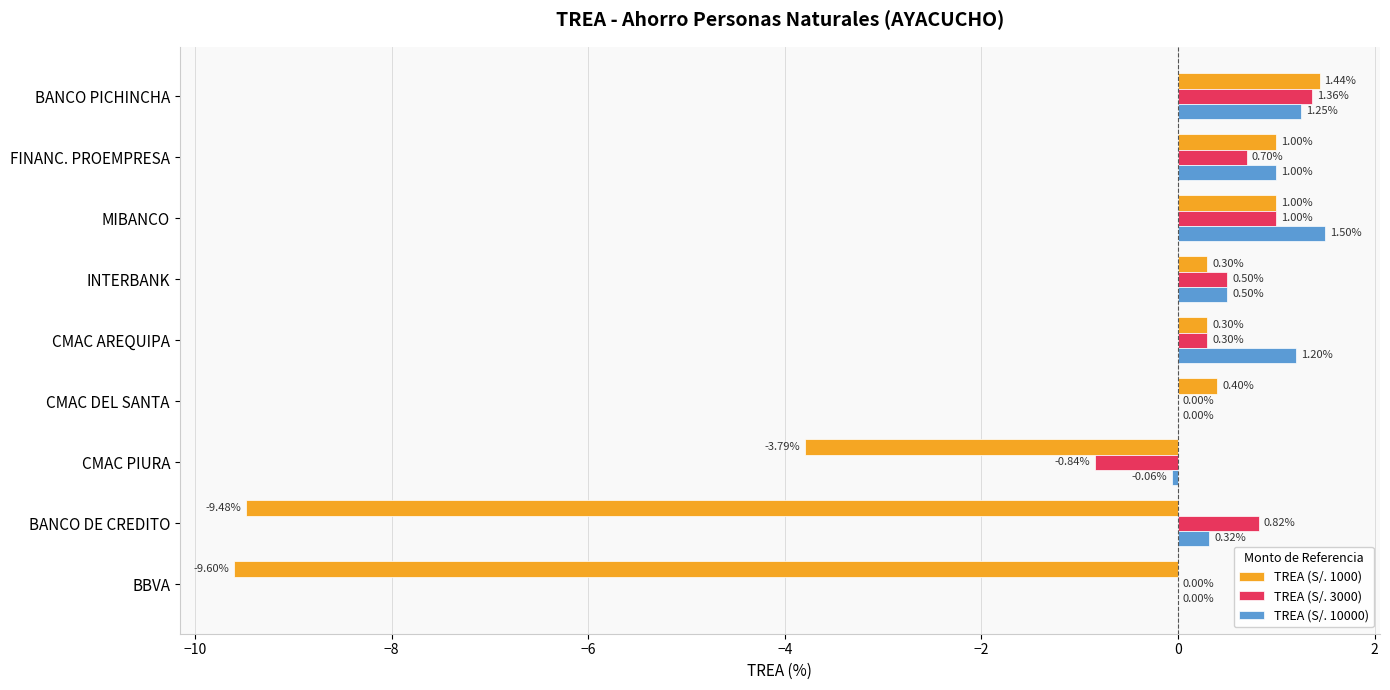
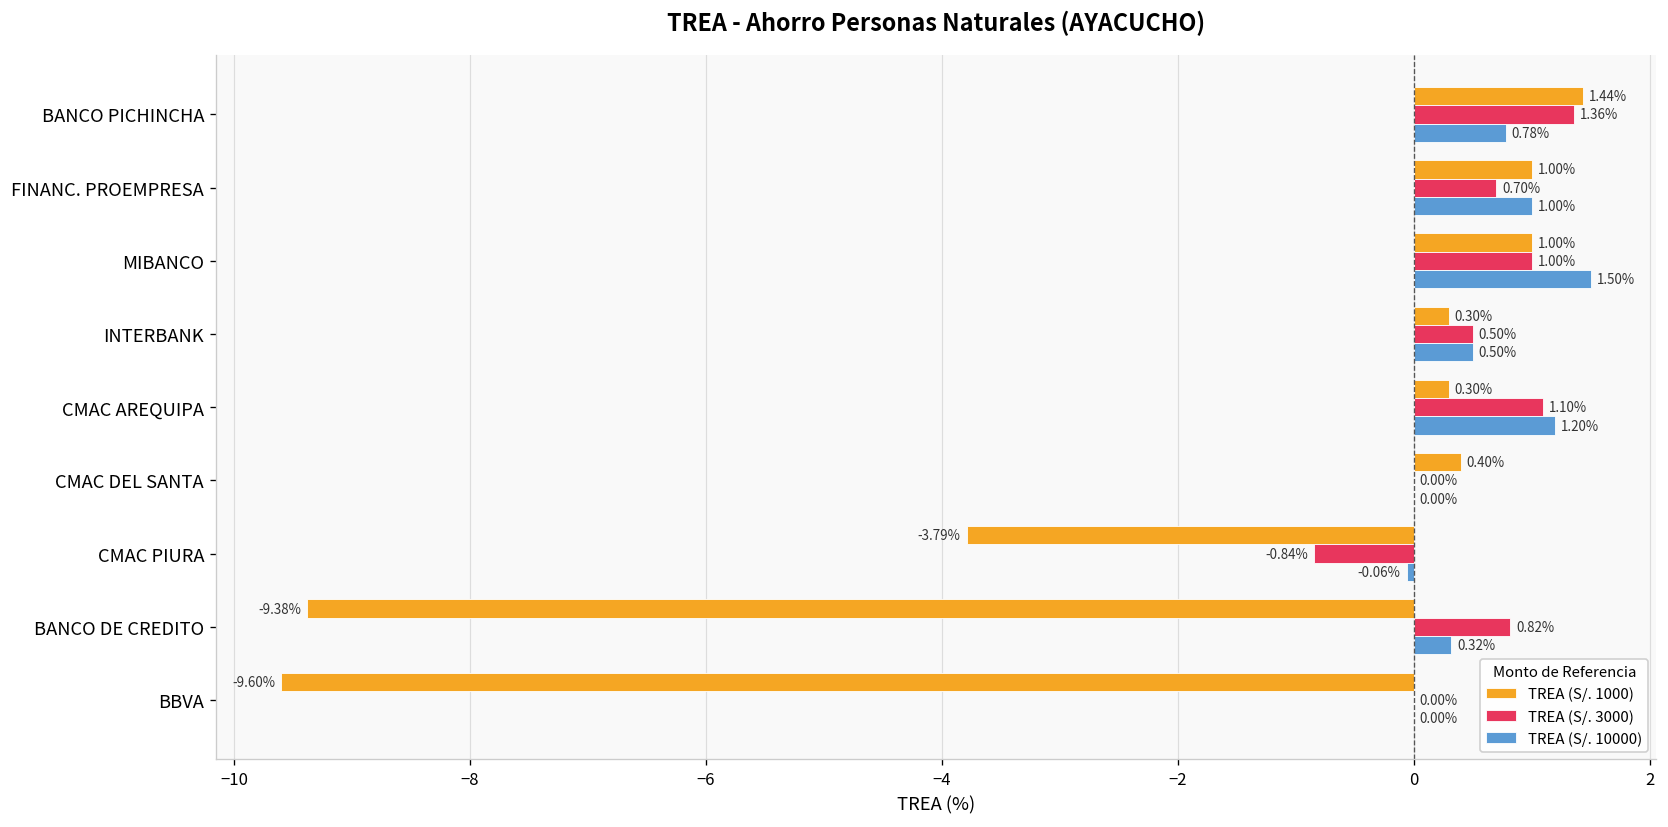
TREA (S/. 10000), BANCO PICHINCHA: 1.25% -> 0.78%
TREA (S/. 3000), CMAC AREQUIPA: 0.30% -> 1.10%
TREA (S/. 1000), BANCO DE CREDITO: -9.48% -> -9.38%
